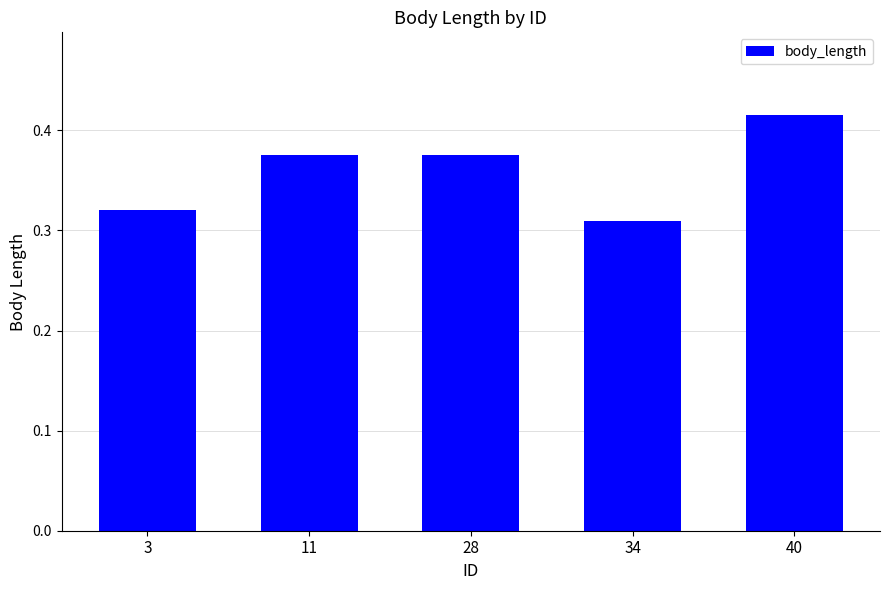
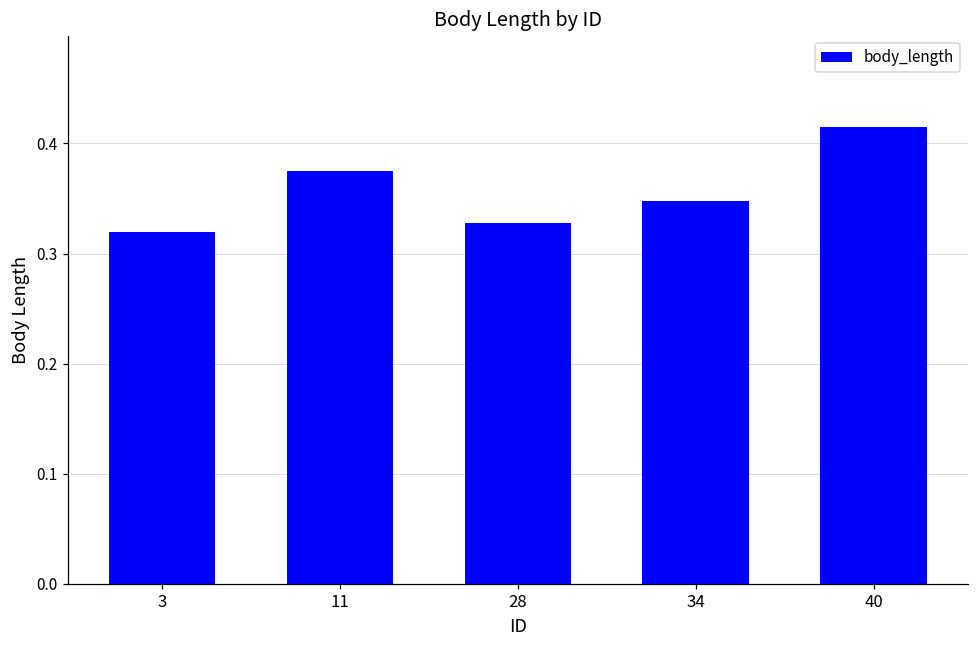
28: 0.375 -> 0.328
34: 0.309 -> 0.348
